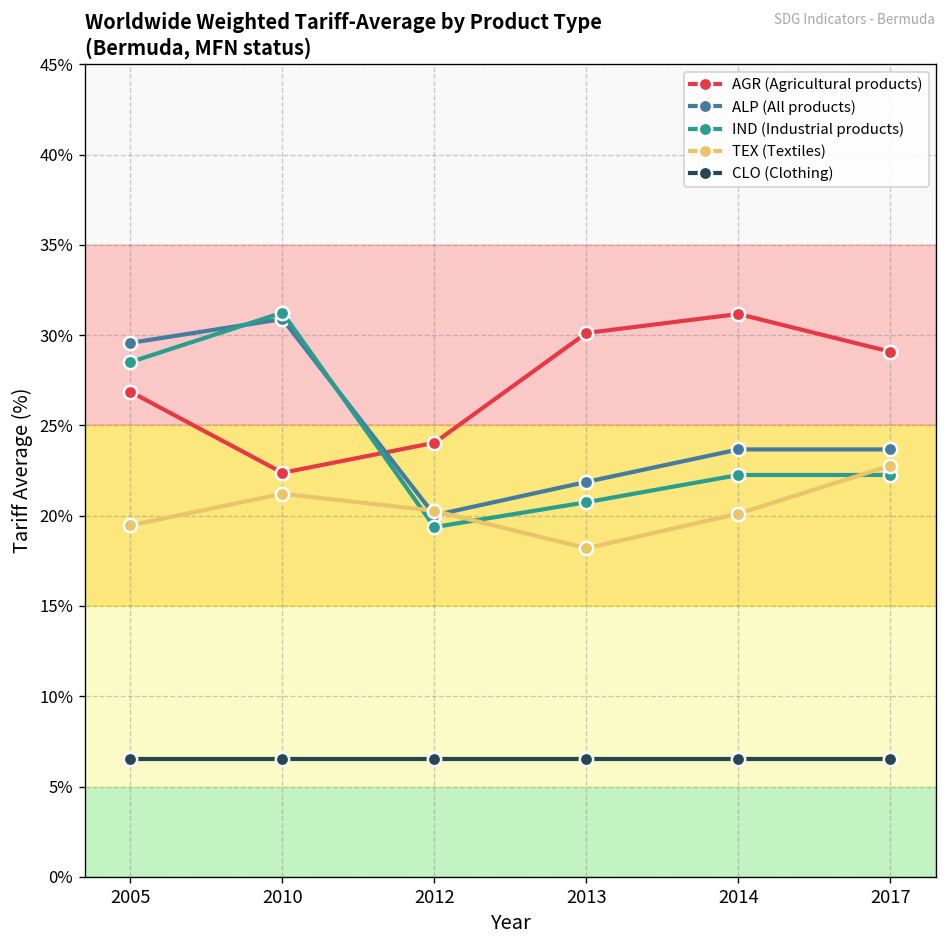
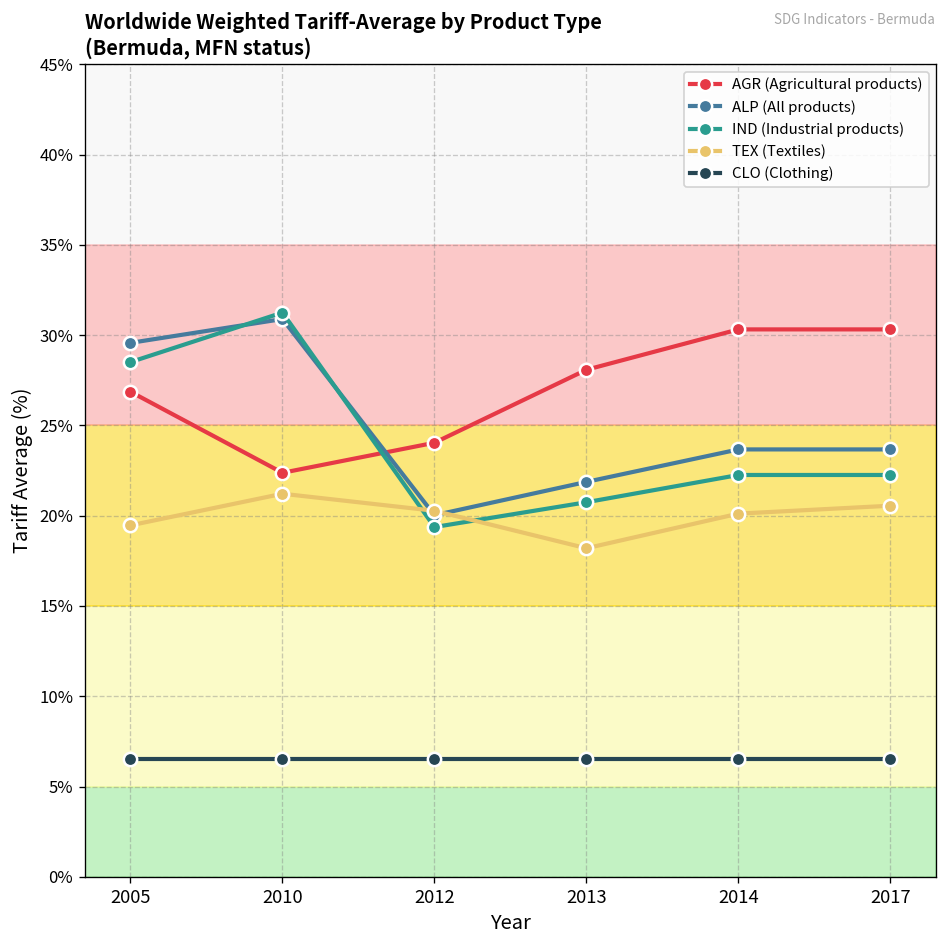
AGR (Agricultural products), 2013: 30.1% -> 28.1%
AGR (Agricultural products), 2014: 31.2% -> 30.3%
AGR (Agricultural products), 2017: 29.1% -> 30.3%
TEX (Textiles), 2017: 22.8% -> 20.6%
